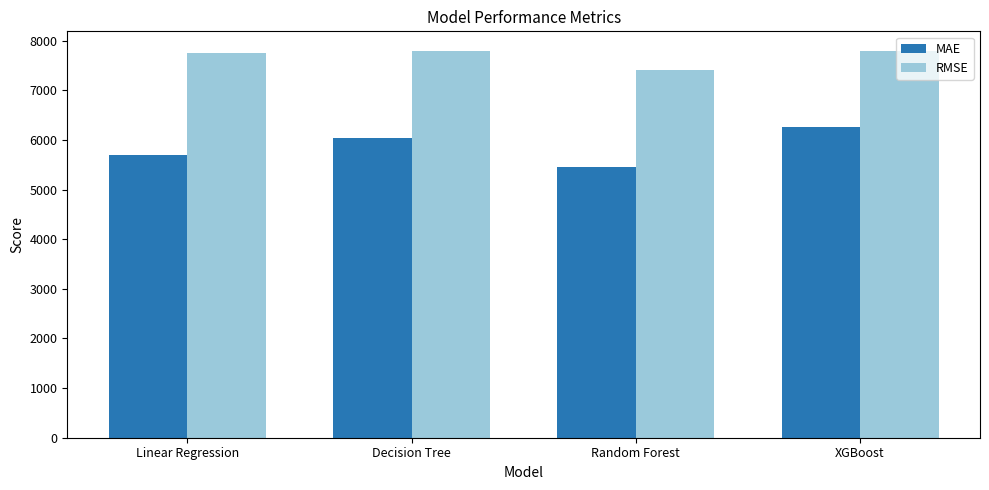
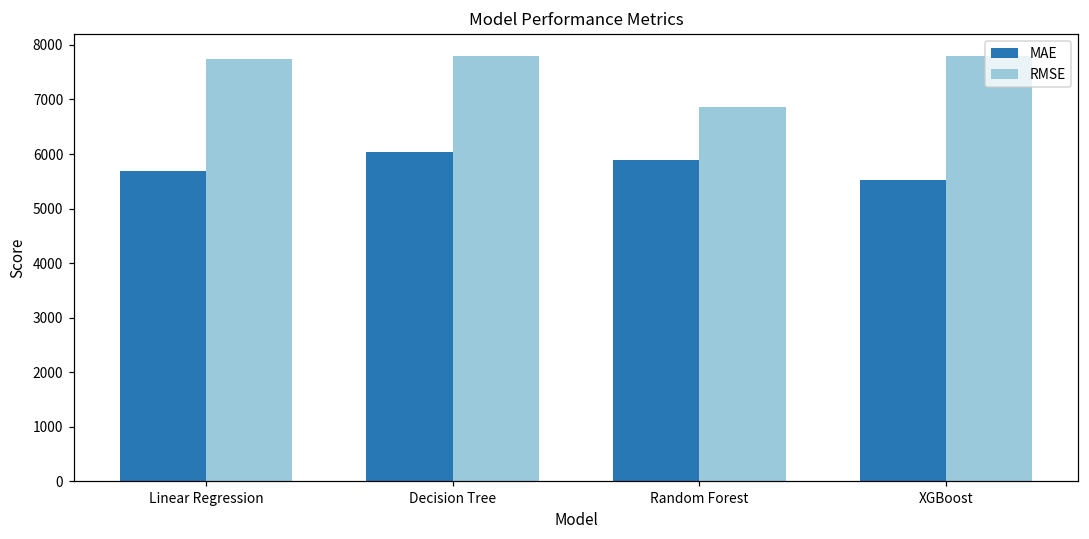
MAE, Random Forest: 5500 -> 5900
RMSE, Random Forest: 7400 -> 6900
MAE, XGBoost: 6300 -> 5500
